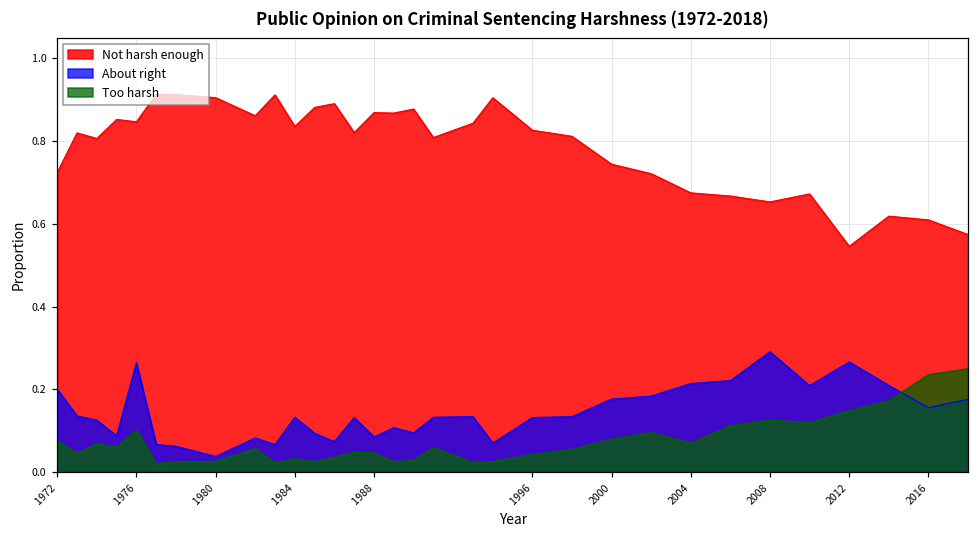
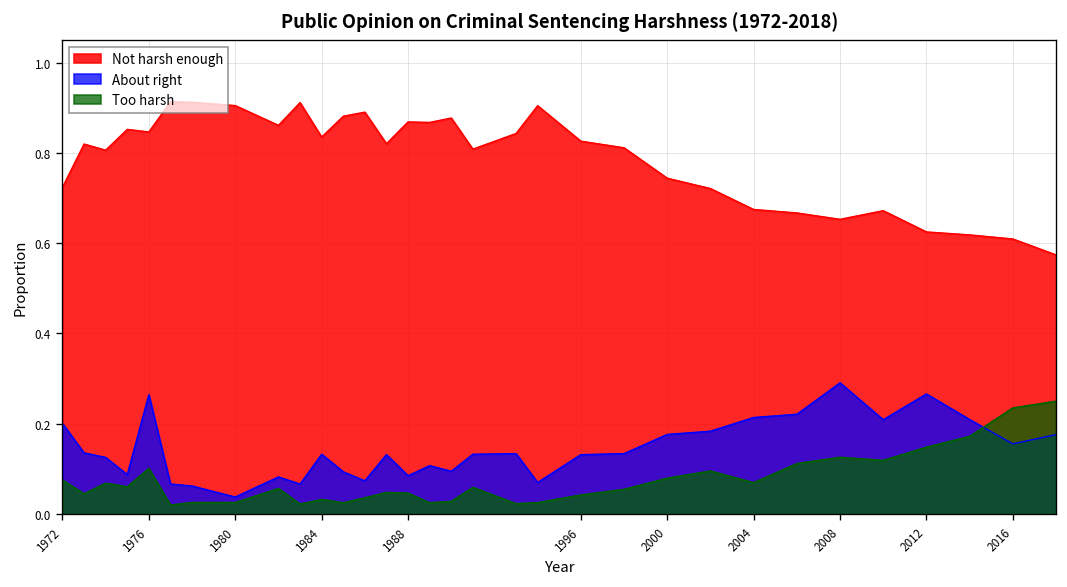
Not harsh enough, 2012: 0.55 -> 0.62
